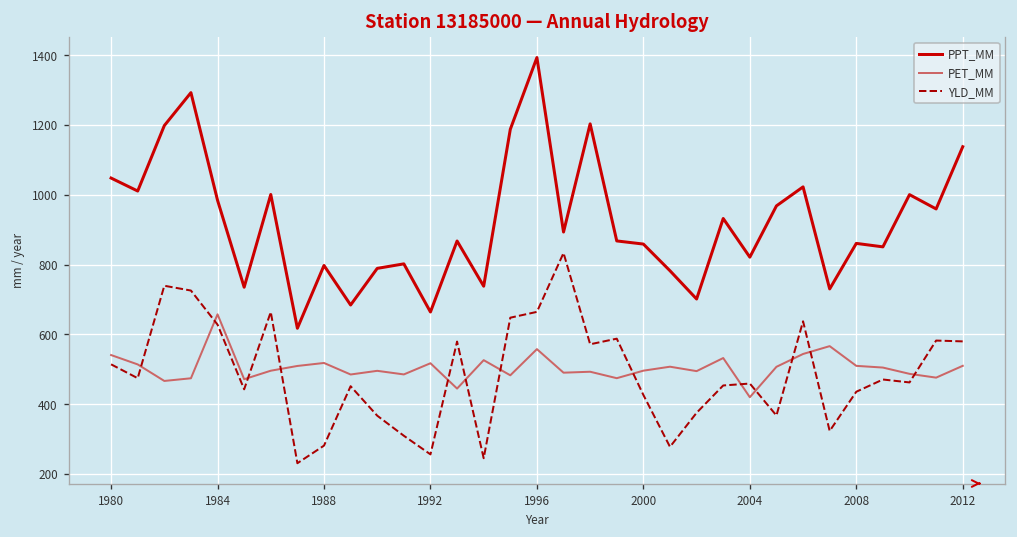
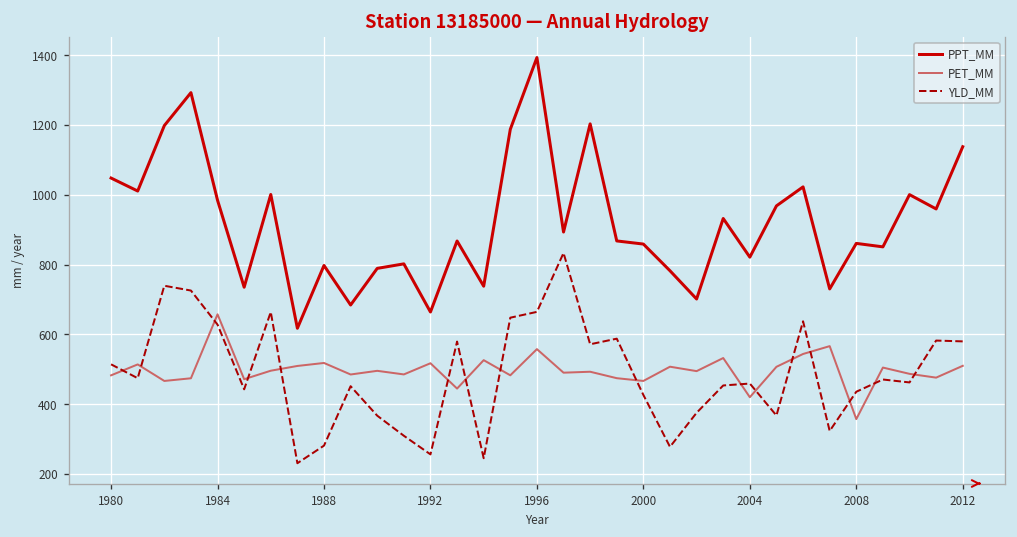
PET_MM, 1980: 540 -> 480
PET_MM, 2000: 500 -> 470
PET_MM, 2008: 510 -> 360
